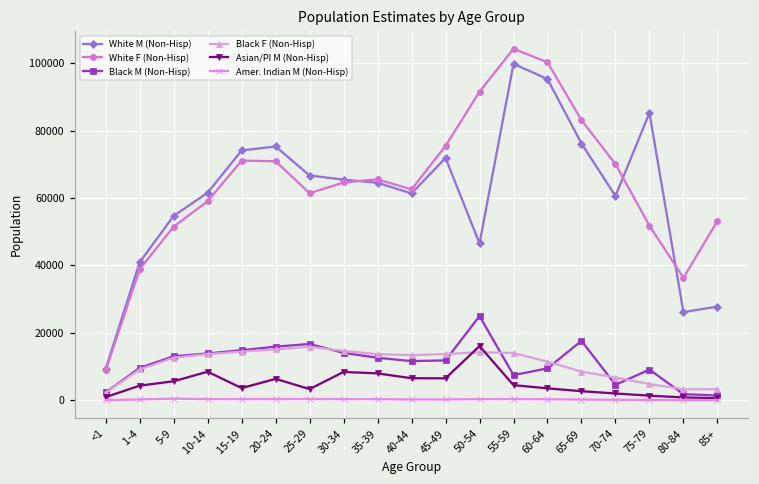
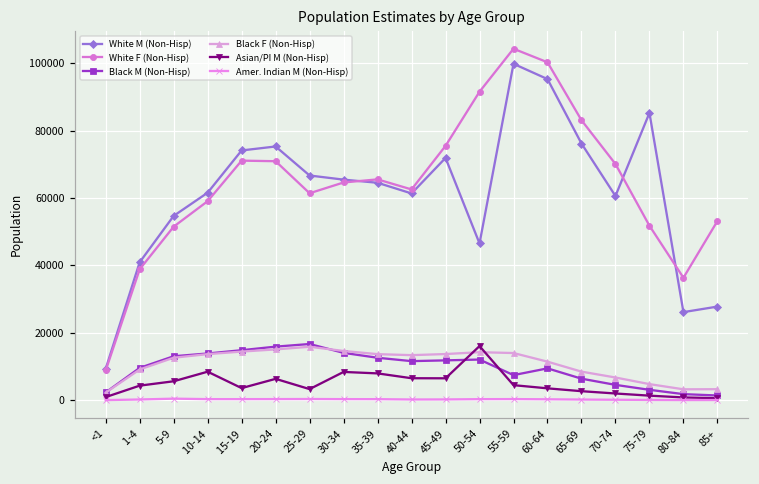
Black M (Non-Hisp), 50-54: 25000 -> 12000
Black M (Non-Hisp), 65-69: 18000 -> 6000
Black M (Non-Hisp), 75-79: 9000 -> 3000
